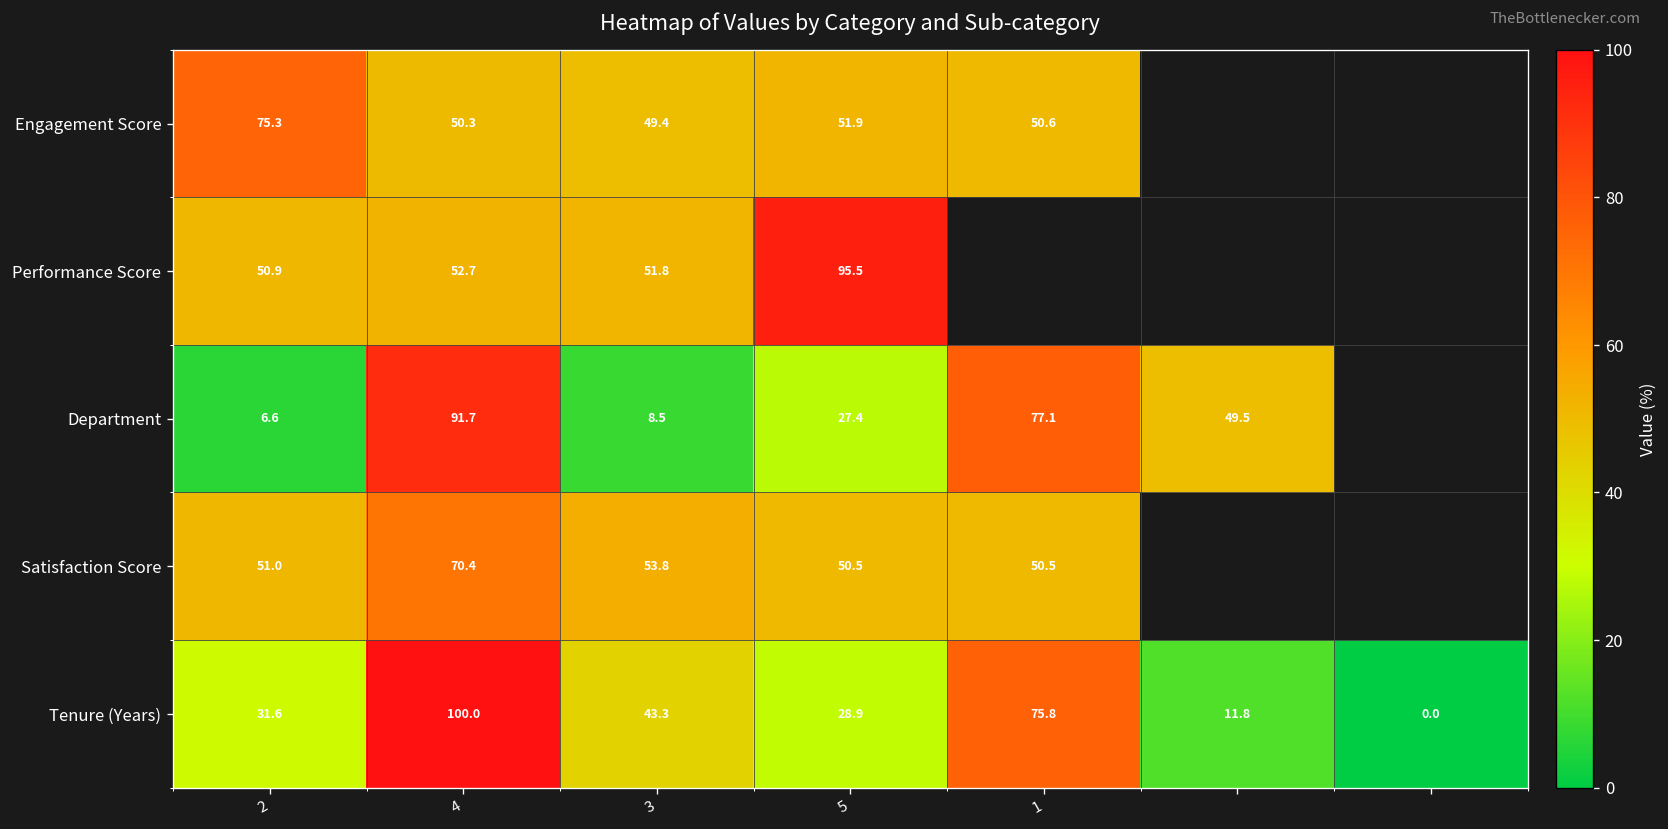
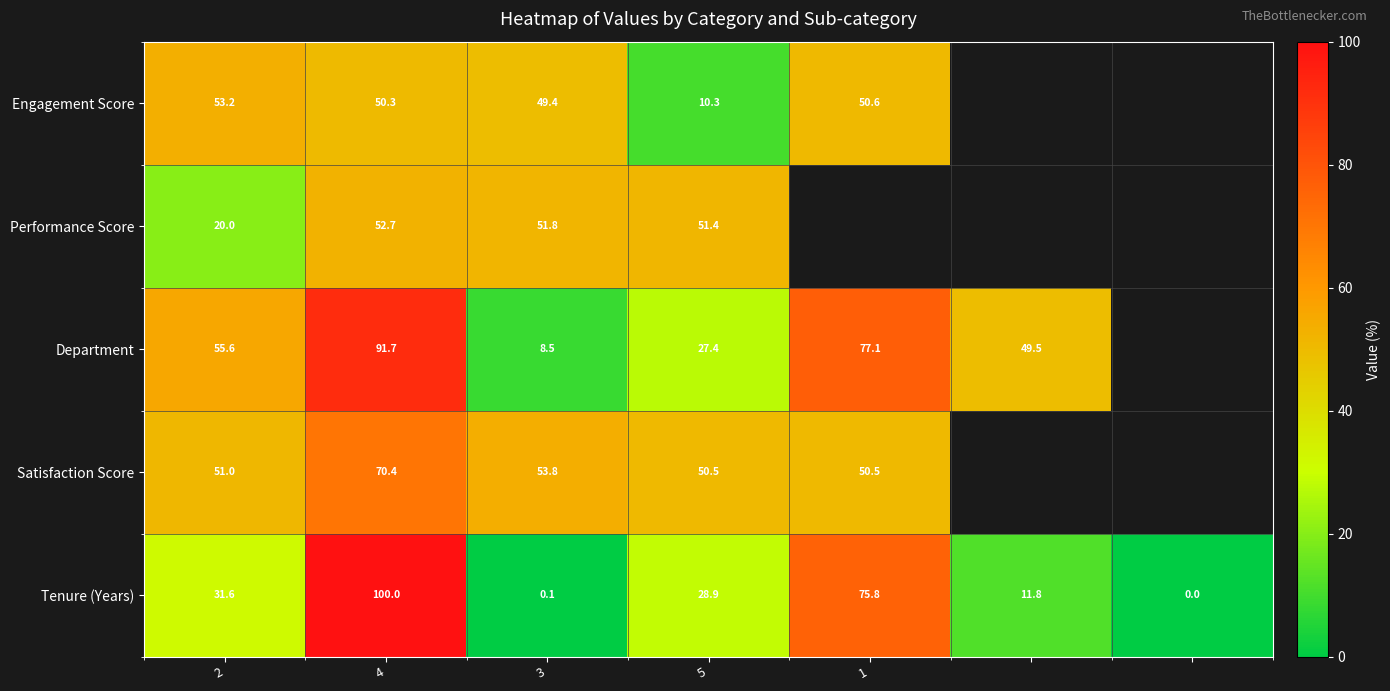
Engagement Score, 2: 75.3 -> 53.2
Engagement Score, 5: 51.9 -> 10.3
Performance Score, 2: 50.9 -> 20.0
Performance Score, 5: 95.5 -> 51.4
Department, 2: 6.6 -> 55.6
Tenure (Years), 3: 43.3 -> 0.1
